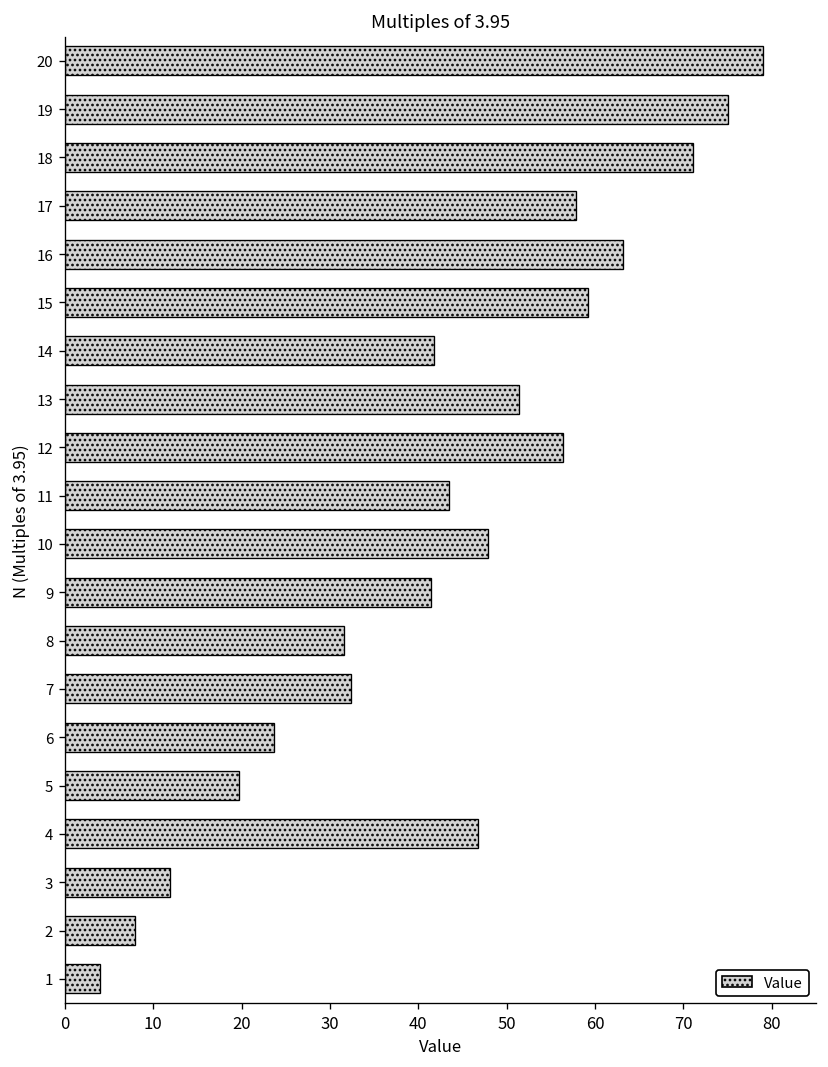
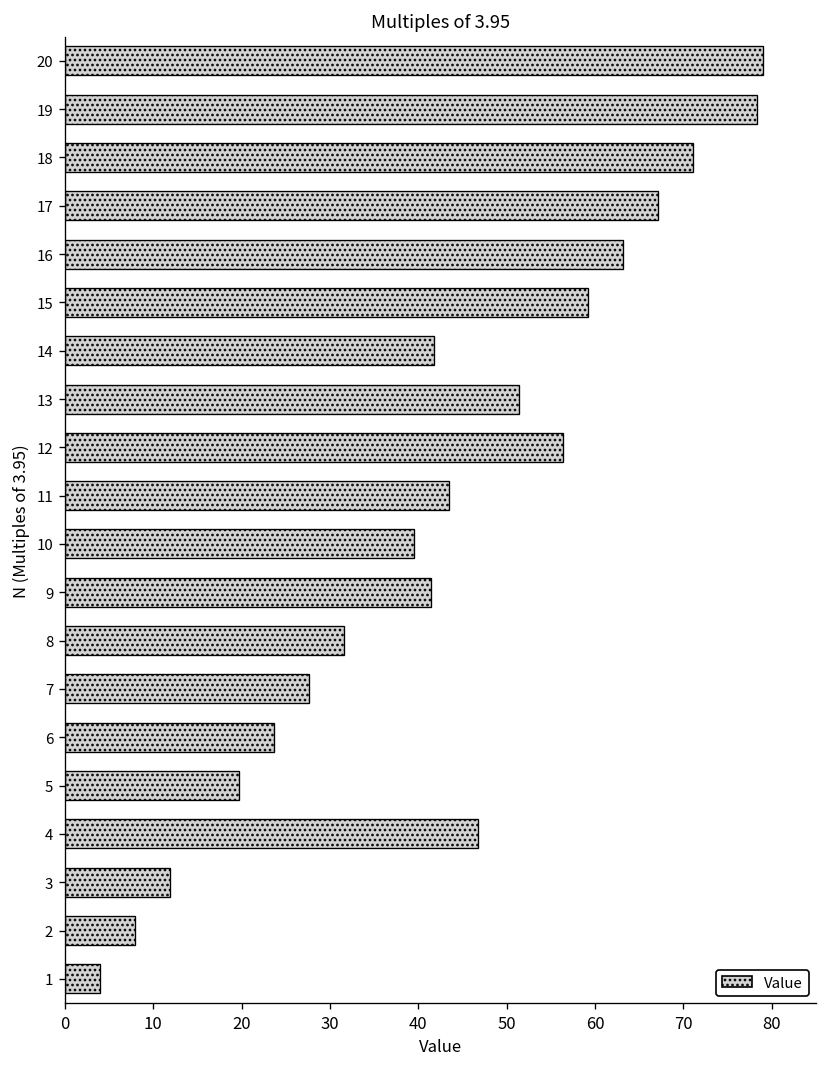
19: 75 -> 78
17: 58 -> 67
10: 48 -> 40
7: 32 -> 28
